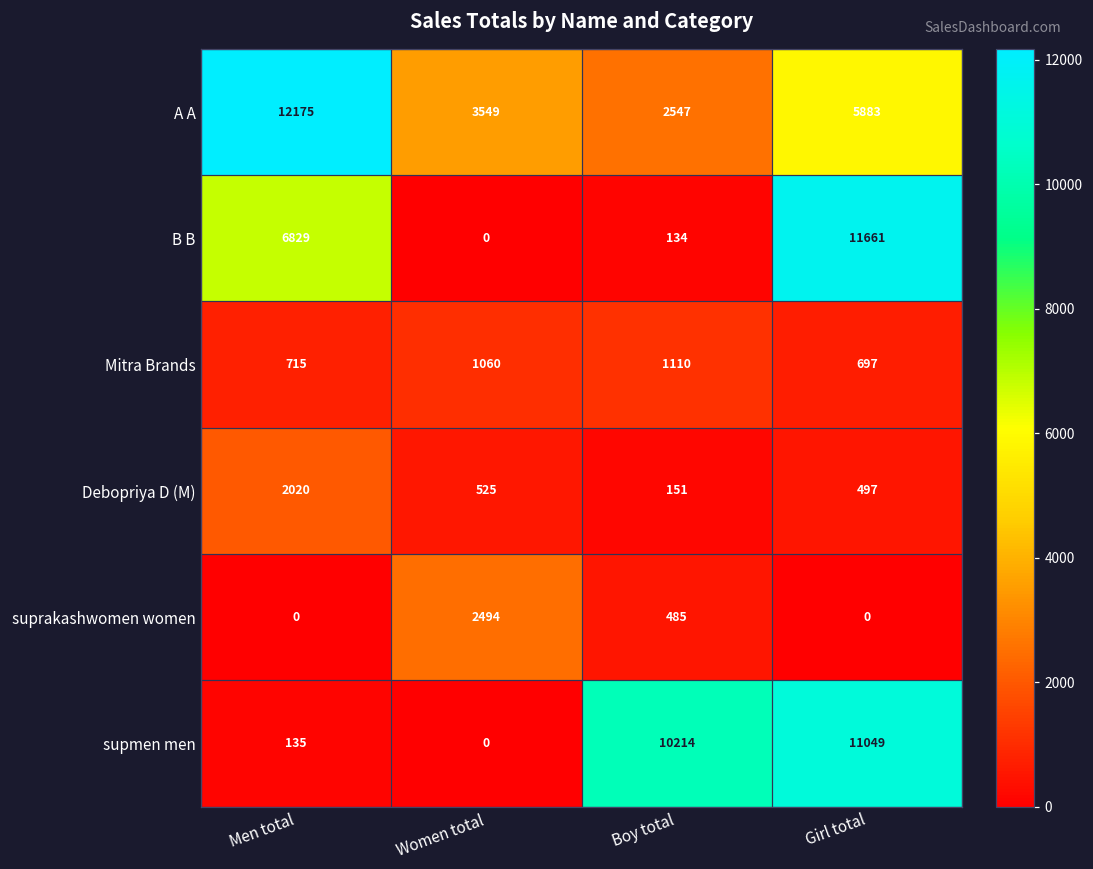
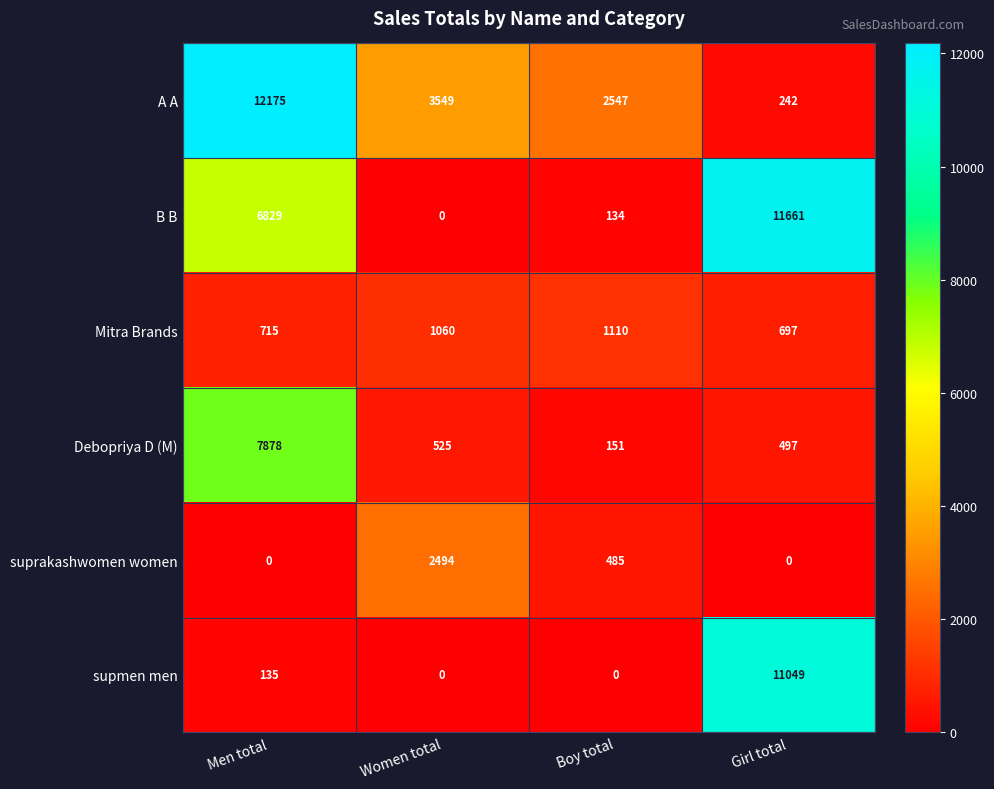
A A, Girl total: 5883 -> 242
Debopriya D (M), Men total: 2020 -> 7878
supmen men, Boy total: 10214 -> 0
